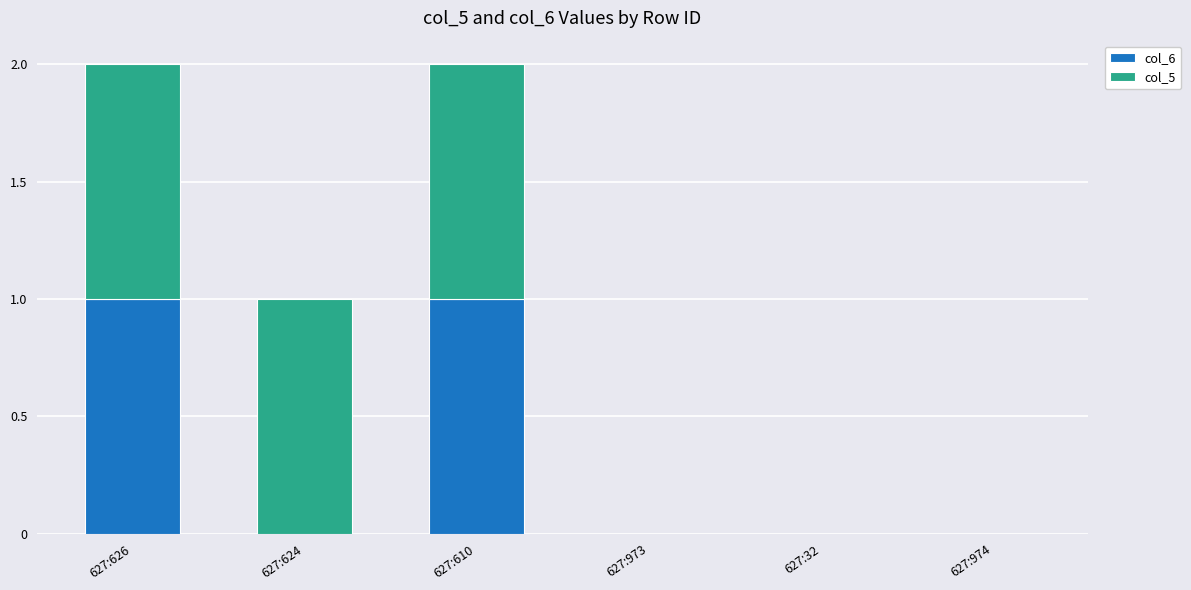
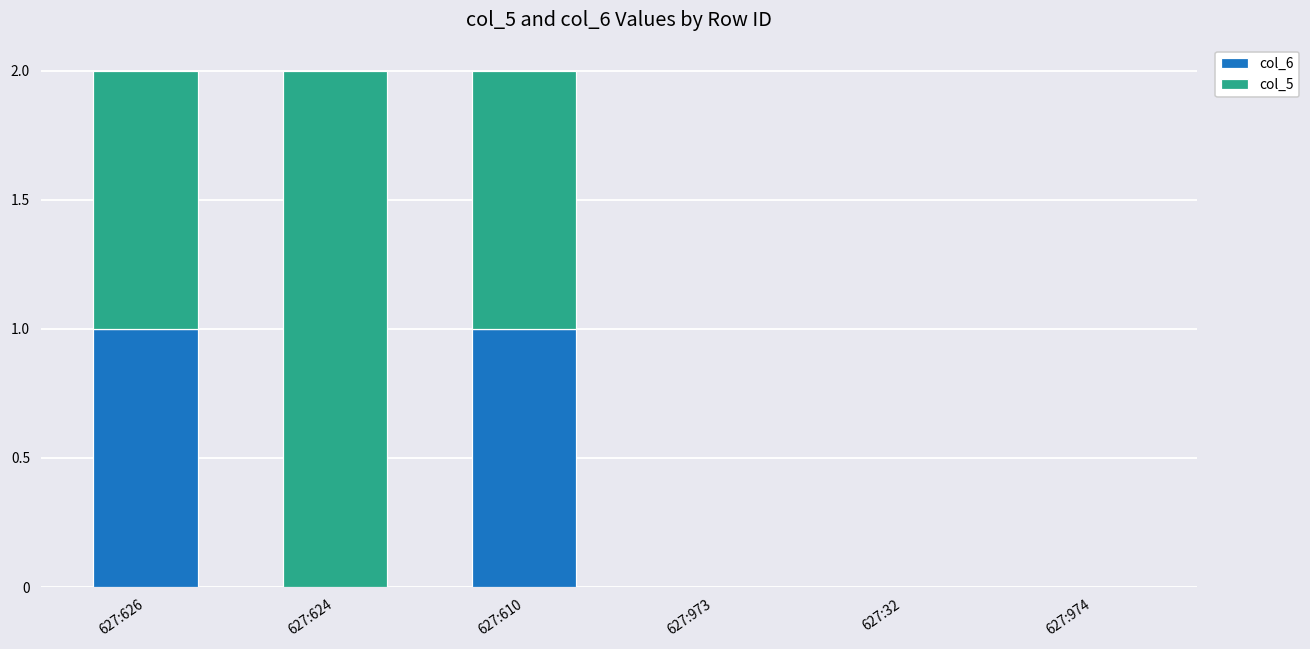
col_5, 627:624: 1 -> 2
